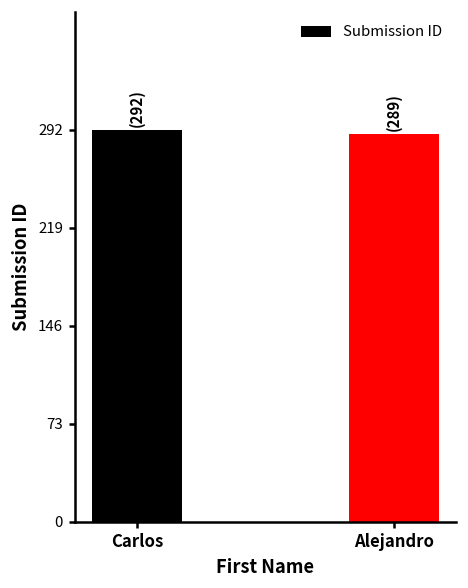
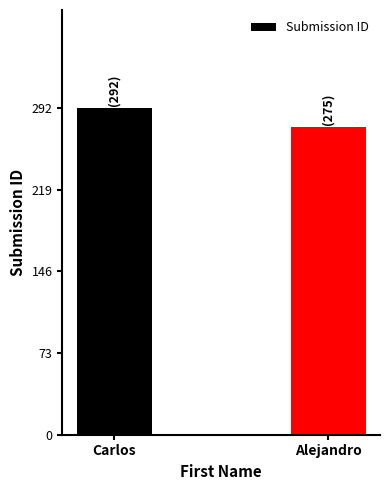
Alejandro: (289) -> (275)
